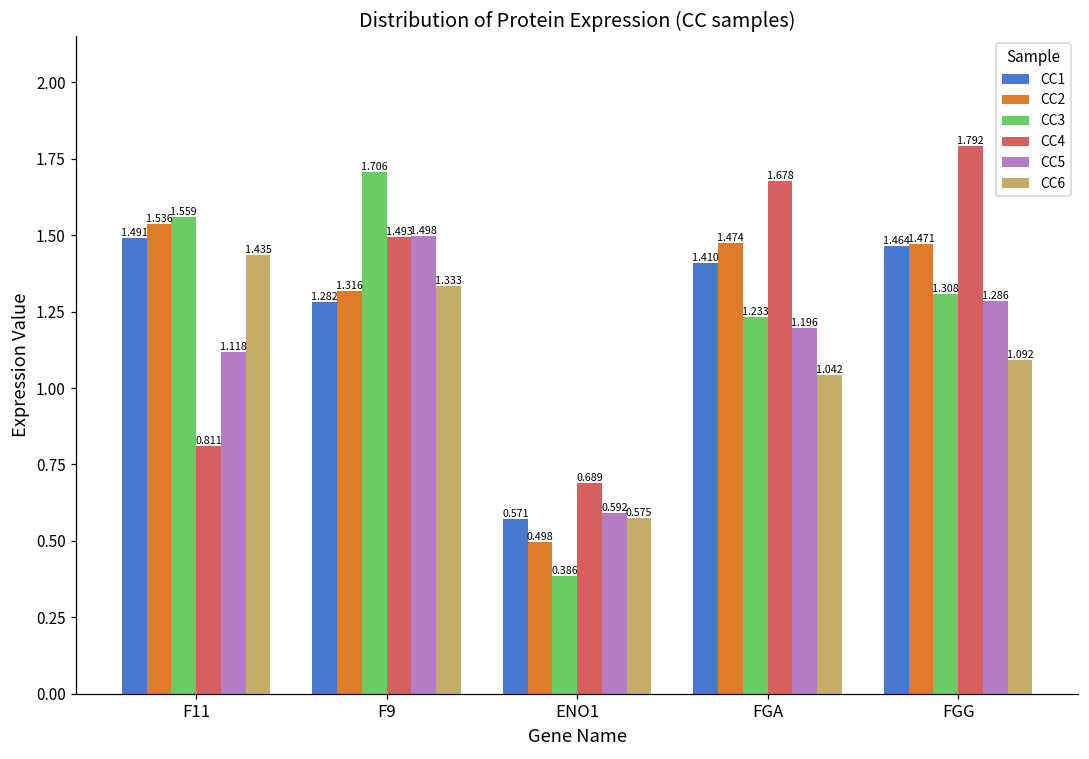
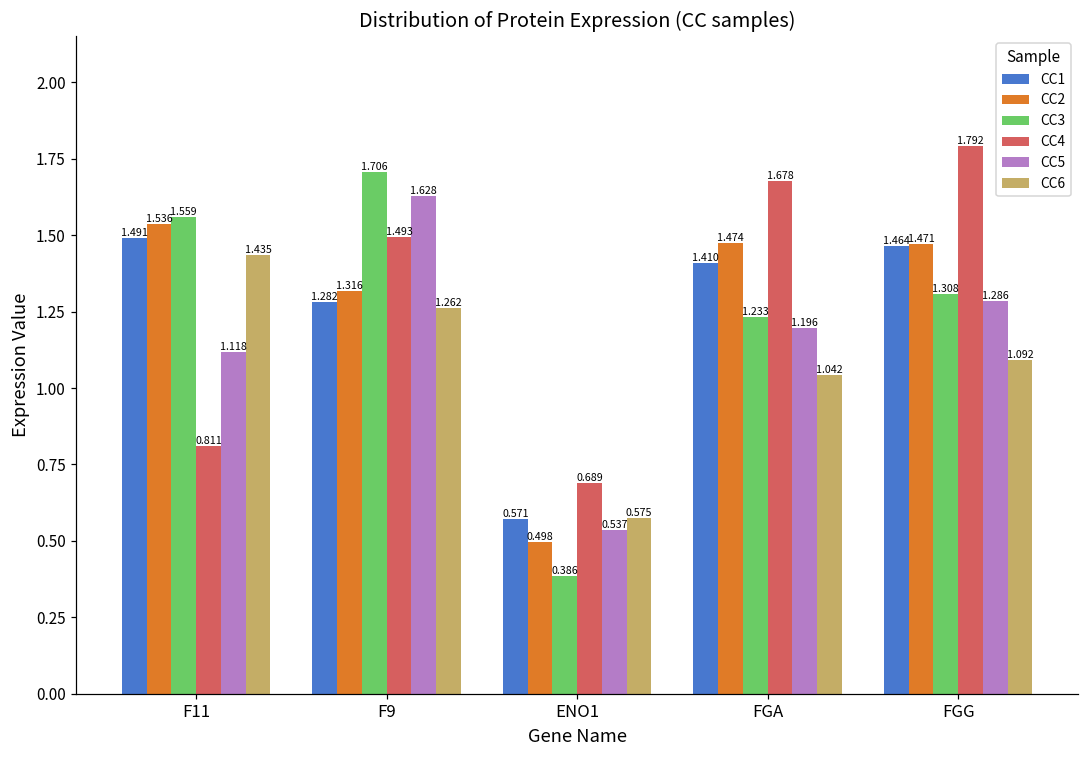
CC5, F9: 1.498 -> 1.628
CC6, F9: 1.333 -> 1.262
CC5, ENO1: 0.592 -> 0.537
